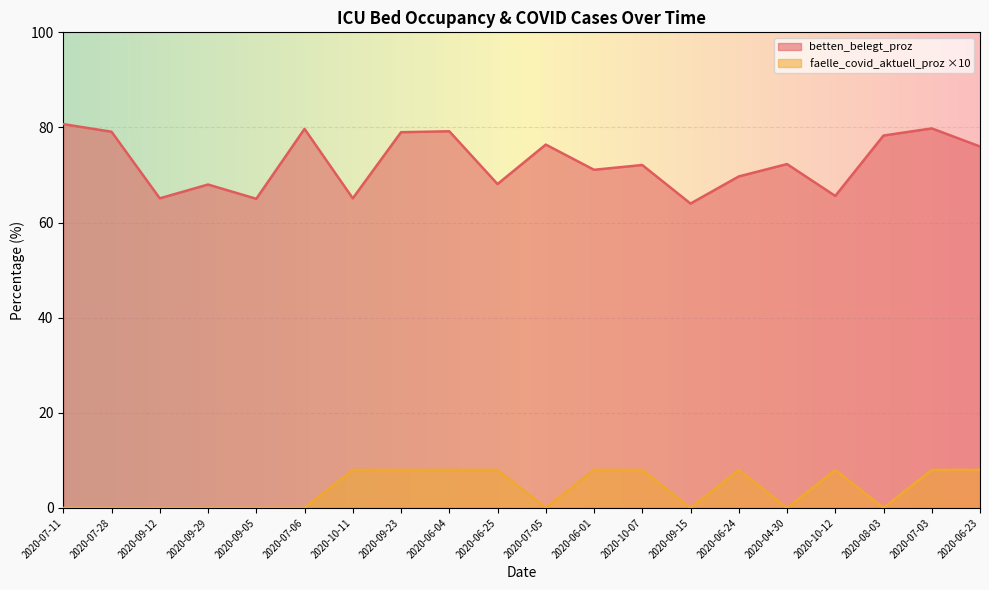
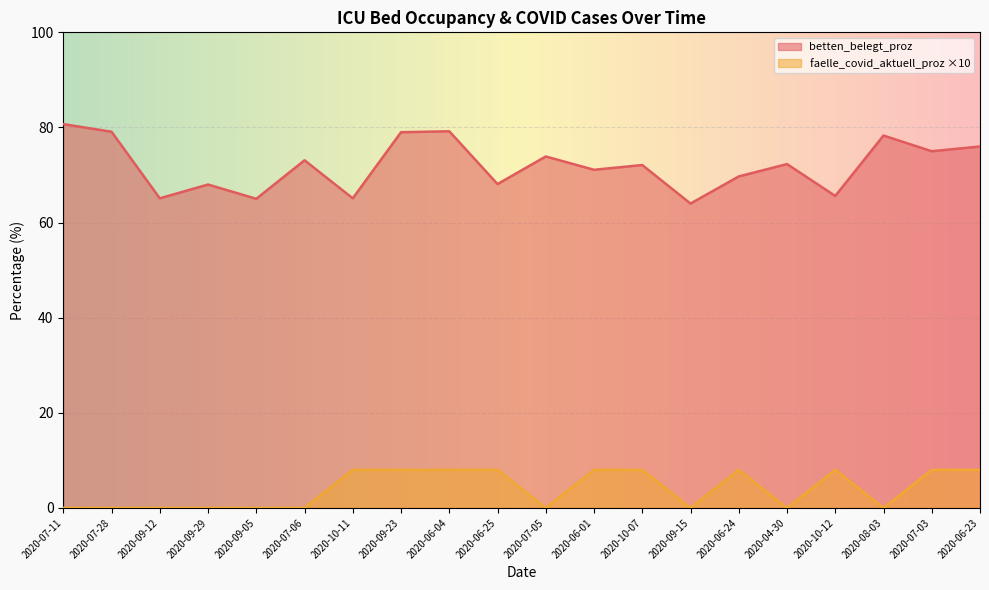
betten_belegt_proz, 2020-07-06: 80 -> 73
betten_belegt_proz, 2020-07-05: 76 -> 74
betten_belegt_proz, 2020-07-03: 80 -> 75
